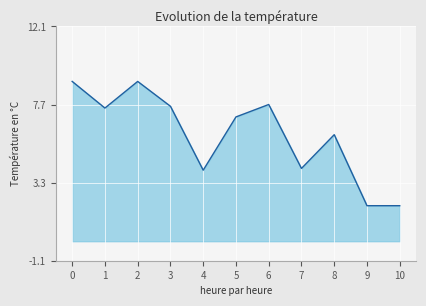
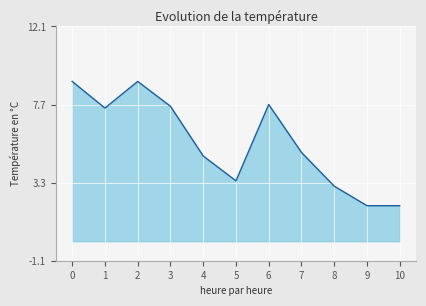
4: 4.0 -> 4.8
5: 7.0 -> 3.4
7: 4.1 -> 5.0
8: 6.0 -> 3.1
